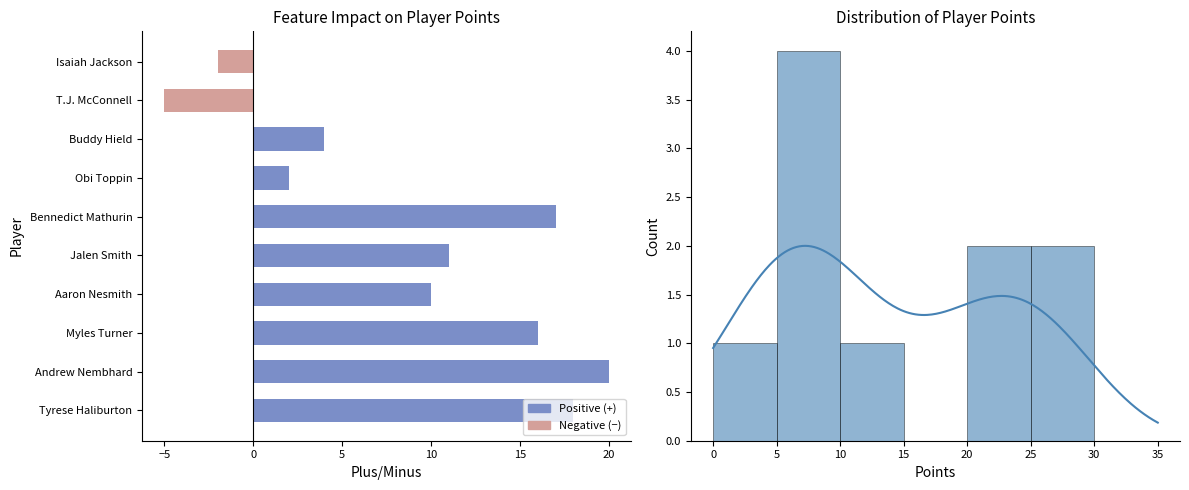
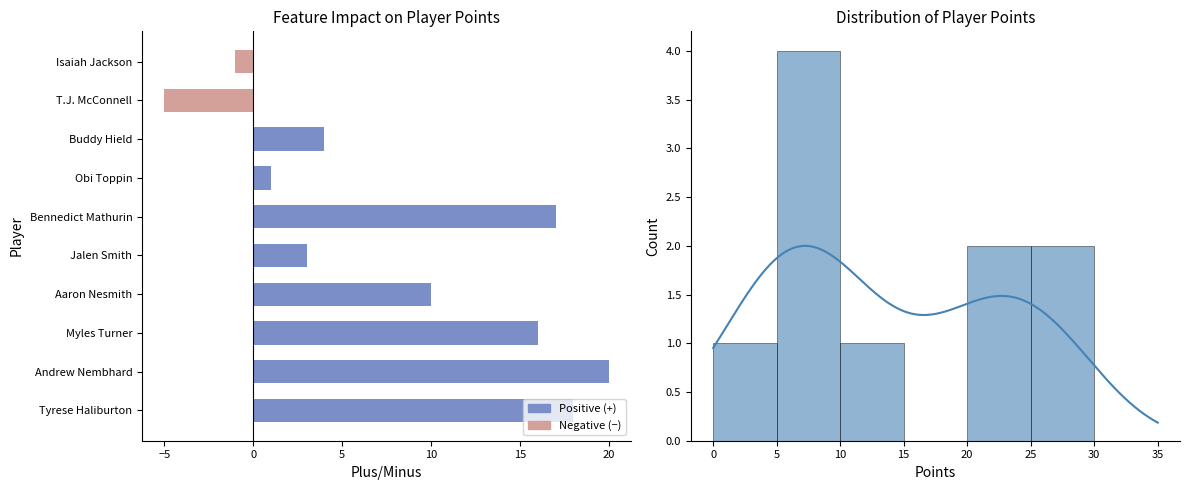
Feature Impact on Player Points, Isaiah Jackson: -2 -> -1
Feature Impact on Player Points, Obi Toppin: 2 -> 1
Feature Impact on Player Points, Jalen Smith: 11 -> 3
